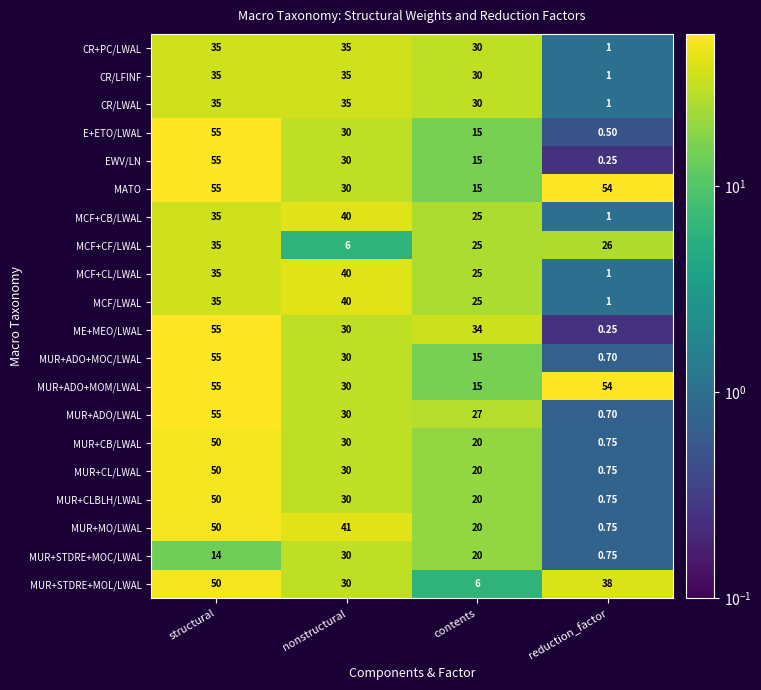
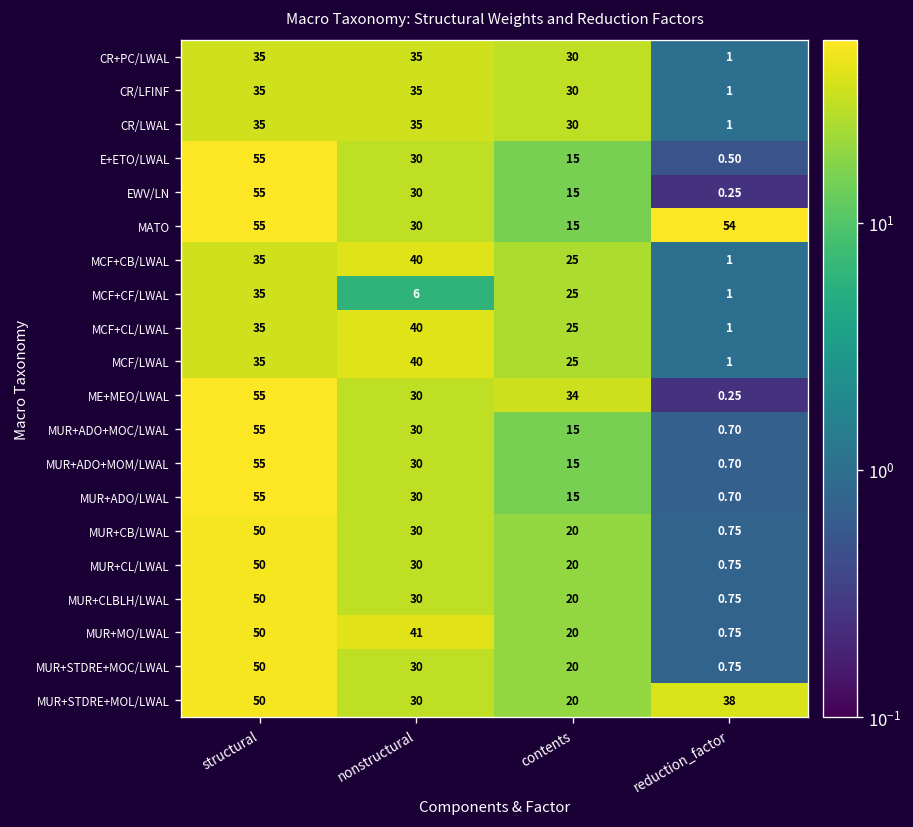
MCF+CF/LWAL, reduction_factor: 26 -> 1
MUR+ADO+MOM/LWAL, reduction_factor: 54 -> 0.70
MUR+ADO/LWAL, contents: 27 -> 15
MUR+STDRE+MOC/LWAL, structural: 14 -> 50
MUR+STDRE+MOL/LWAL, contents: 6 -> 20
